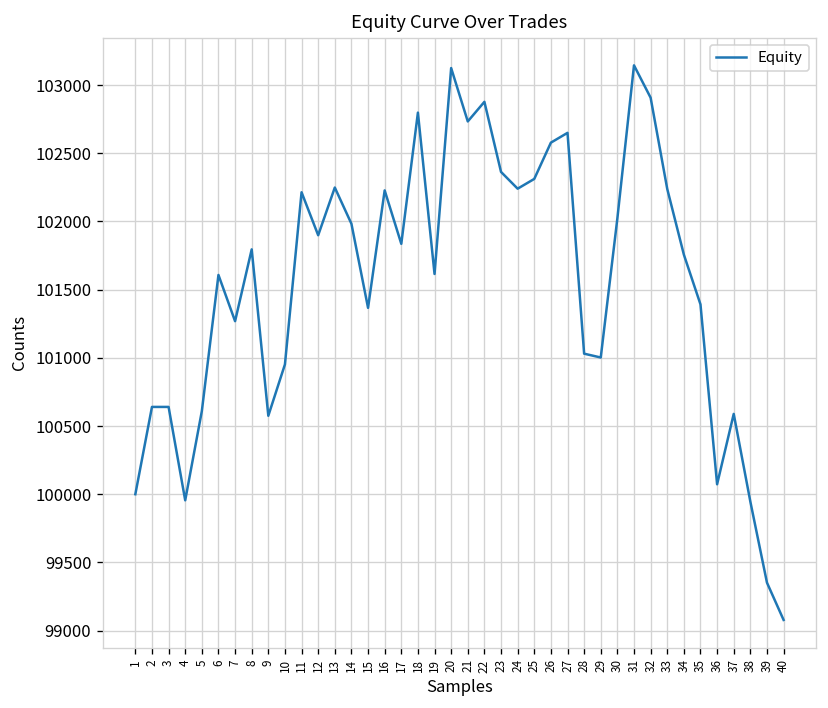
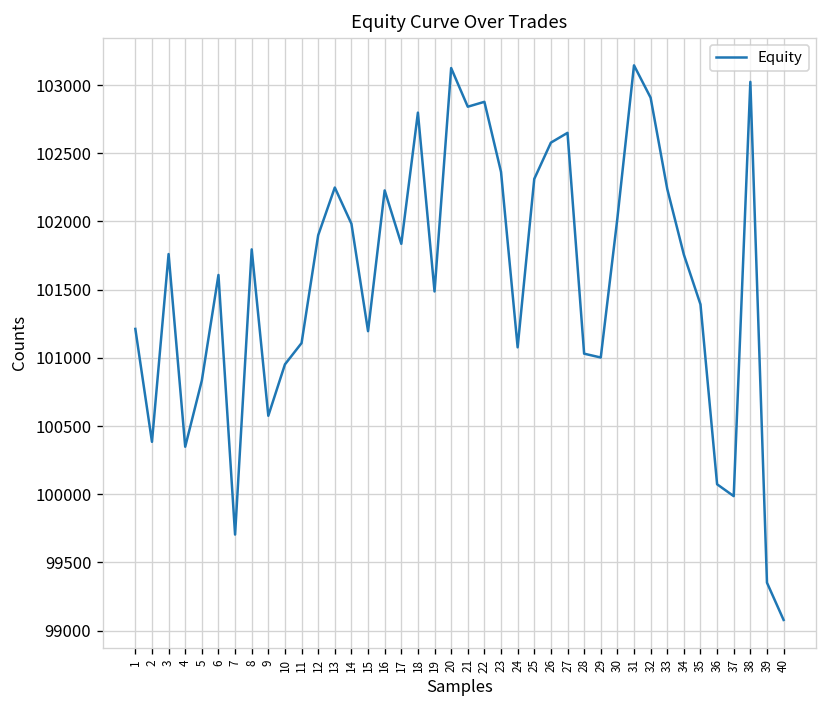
1: 100000 -> 101210
2: 100640 -> 100380
3: 100640 -> 101760
4: 99960 -> 100350
5: 100610 -> 100830
7: 101270 -> 99700
11: 102210 -> 101110
15: 101370 -> 101200
19: 101610 -> 101490
21: 102730 -> 102840
24: 102240 -> 101080
37: 100590 -> 99990
38: 99950 -> 103020
